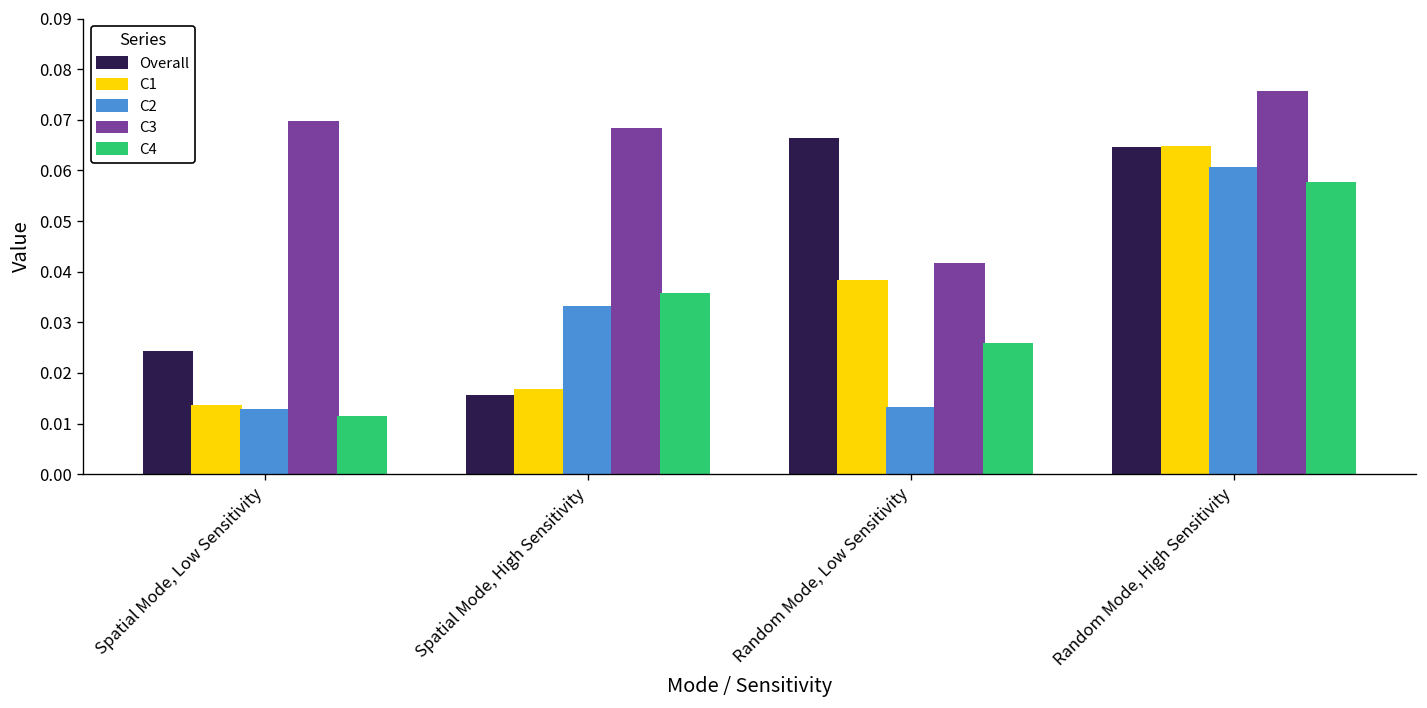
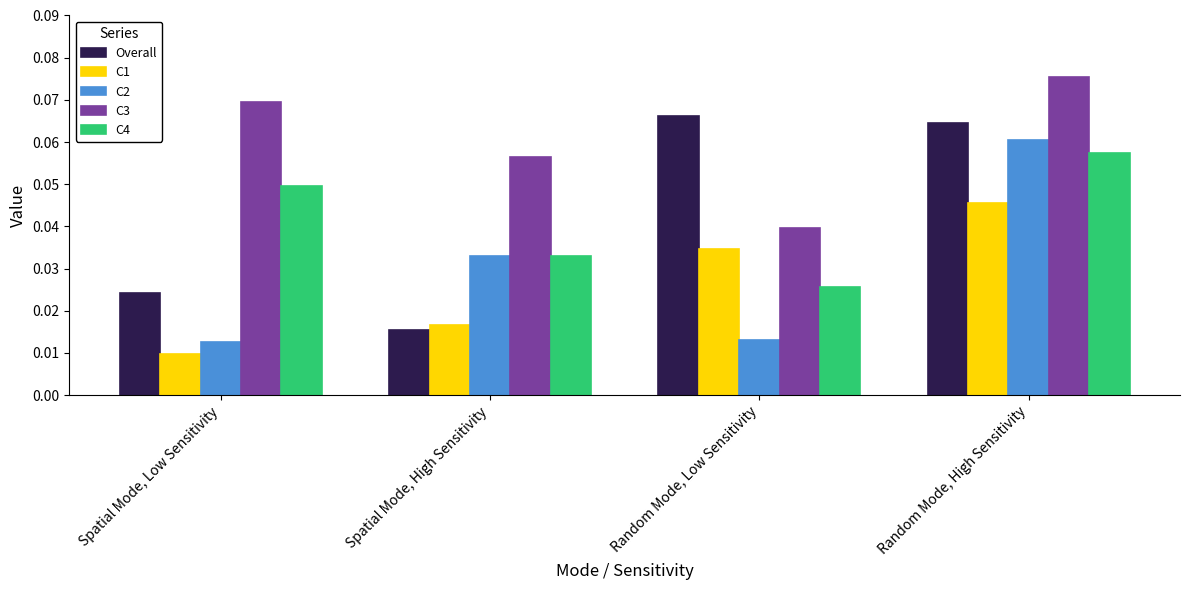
C1, Spatial Mode, Low Sensitivity: 0.013 -> 0.010
C4, Spatial Mode, Low Sensitivity: 0.011 -> 0.049
C3, Spatial Mode, High Sensitivity: 0.068 -> 0.056
C4, Spatial Mode, High Sensitivity: 0.036 -> 0.033
C1, Random Mode, Low Sensitivity: 0.038 -> 0.035
C3, Random Mode, Low Sensitivity: 0.042 -> 0.040
C1, Random Mode, High Sensitivity: 0.065 -> 0.046
